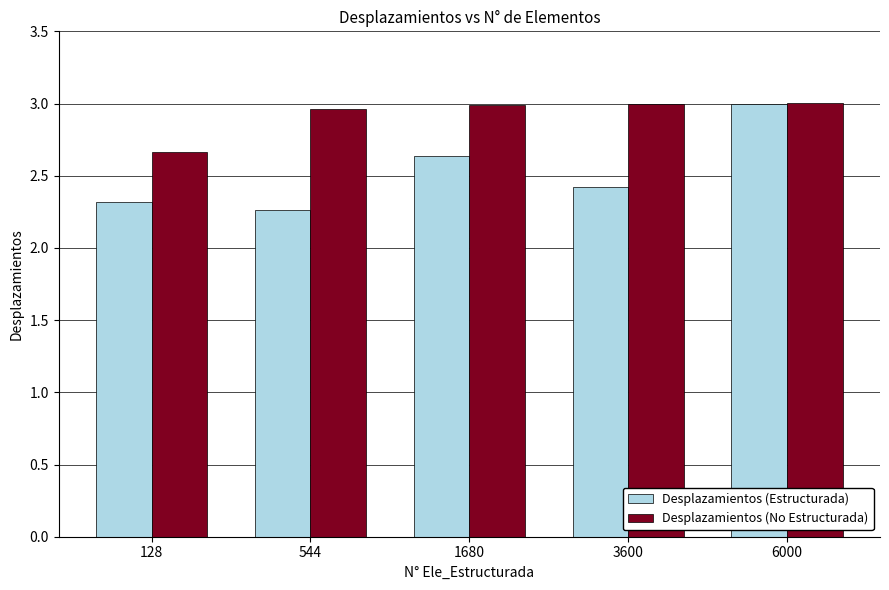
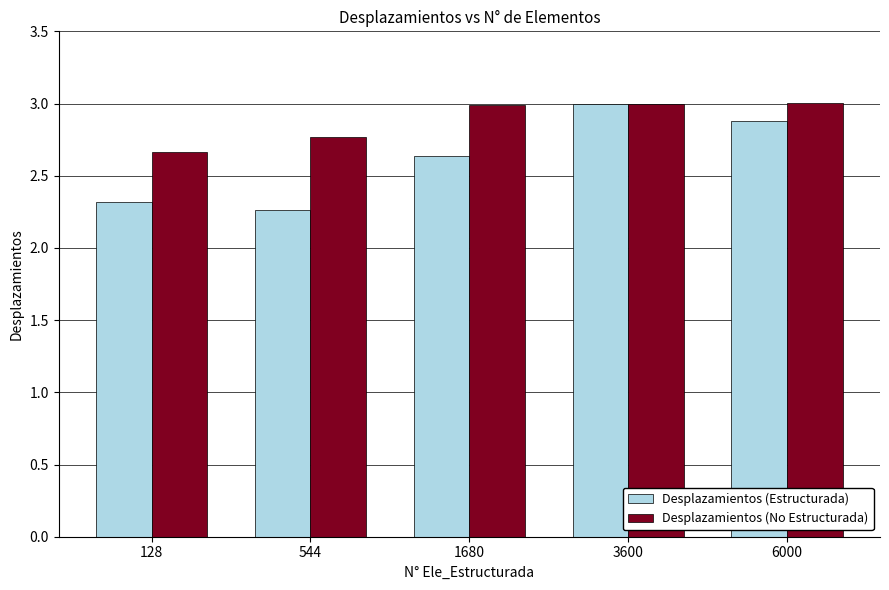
Desplazamientos (No Estructurada), 544: 2.96 -> 2.77
Desplazamientos (Estructurada), 3600: 2.42 -> 3.00
Desplazamientos (Estructurada), 6000: 3.00 -> 2.88
